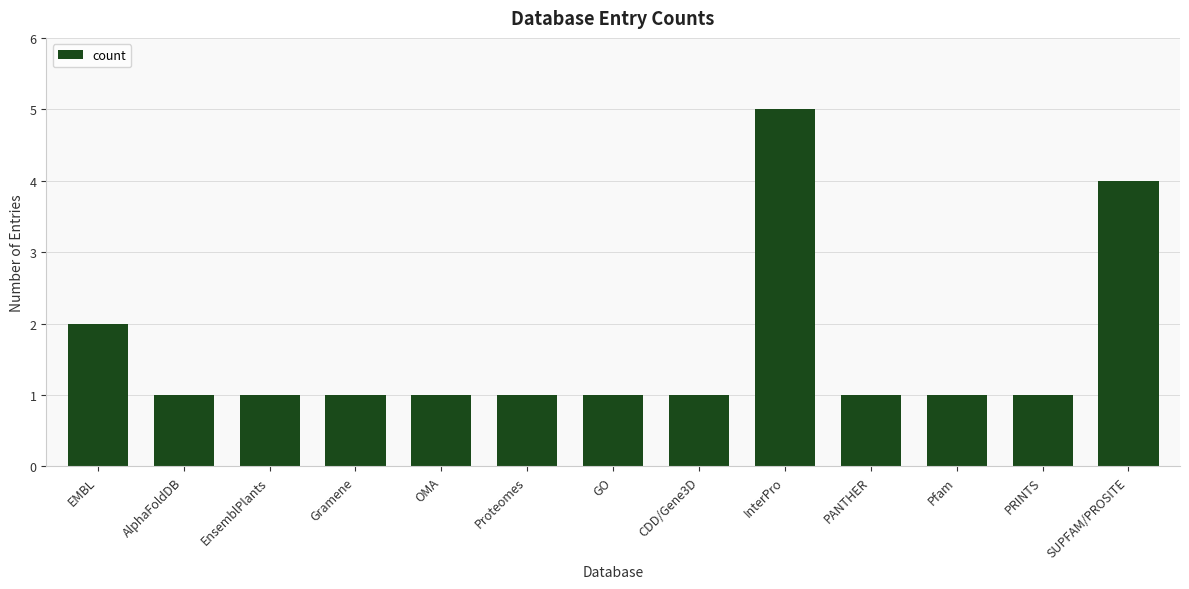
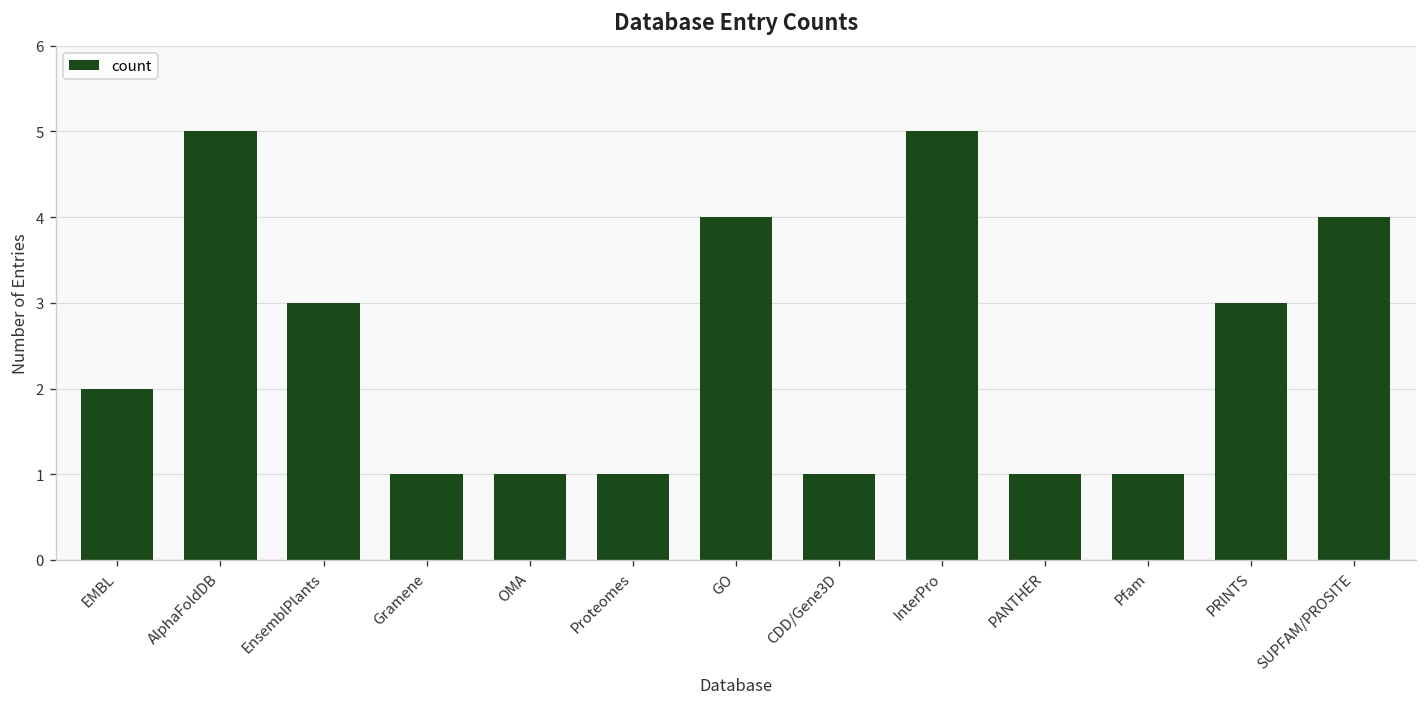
AlphaFoldDB: 1 -> 5
EnsemblPlants: 1 -> 3
GO: 1 -> 4
PRINTS: 1 -> 3
